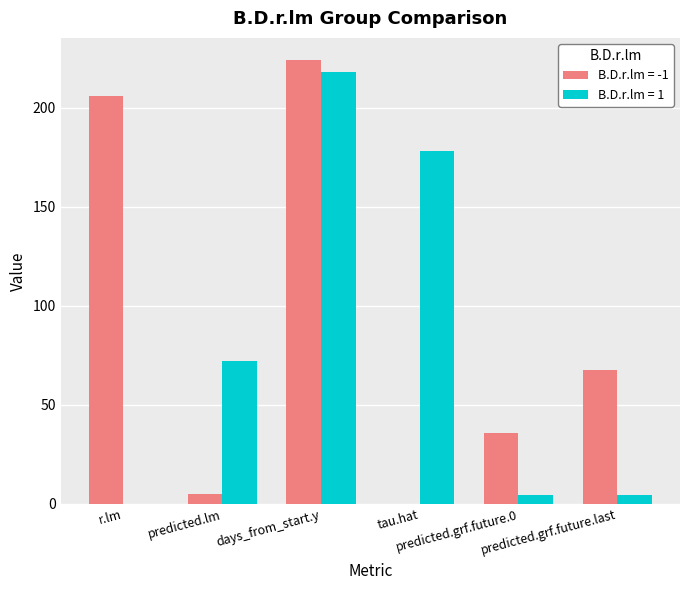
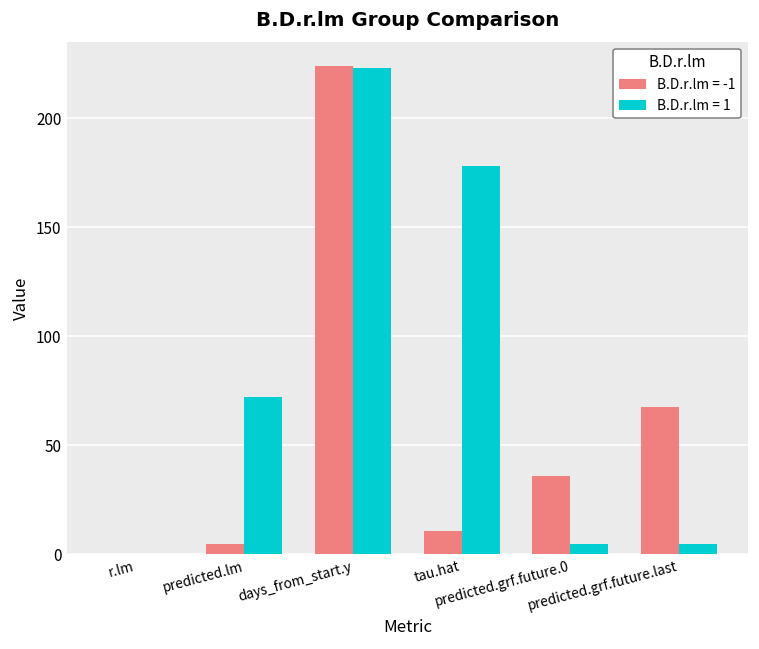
B.D.r.lm = -1, r.lm: 206 -> 0
B.D.r.lm = 1, days_from_start.y: 218 -> 223
B.D.r.lm = -1, tau.hat: 0 -> 11
